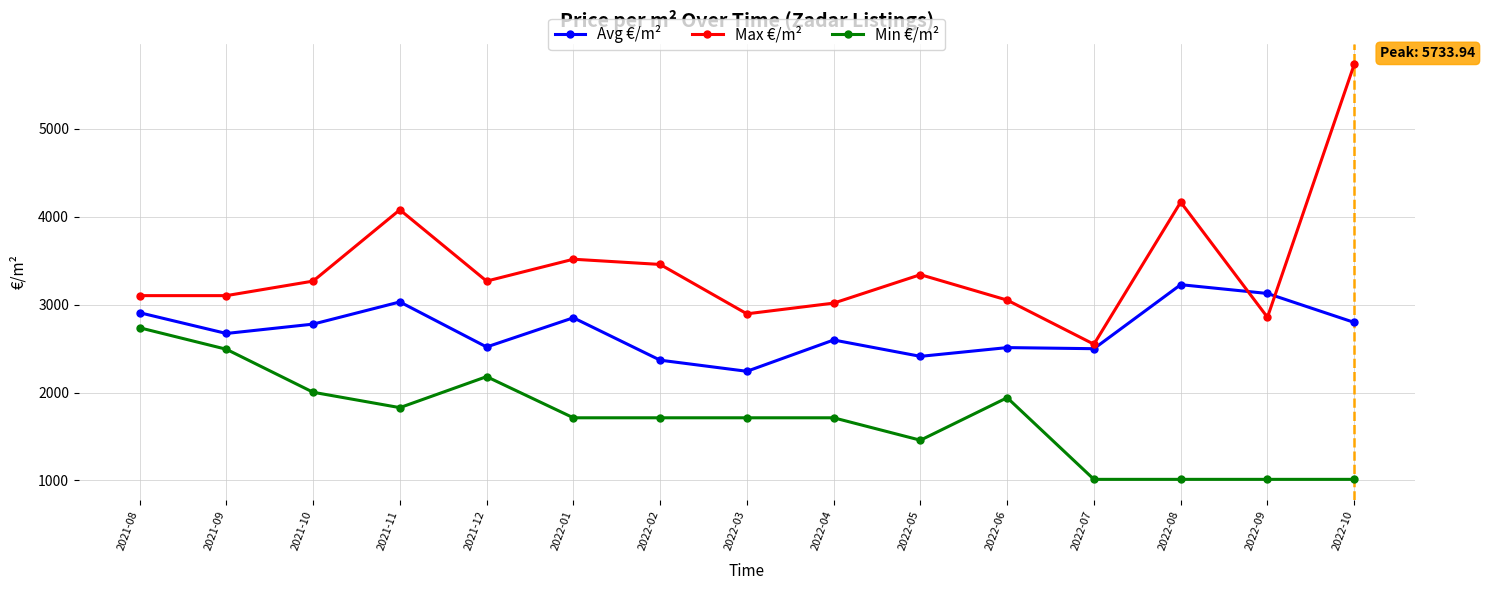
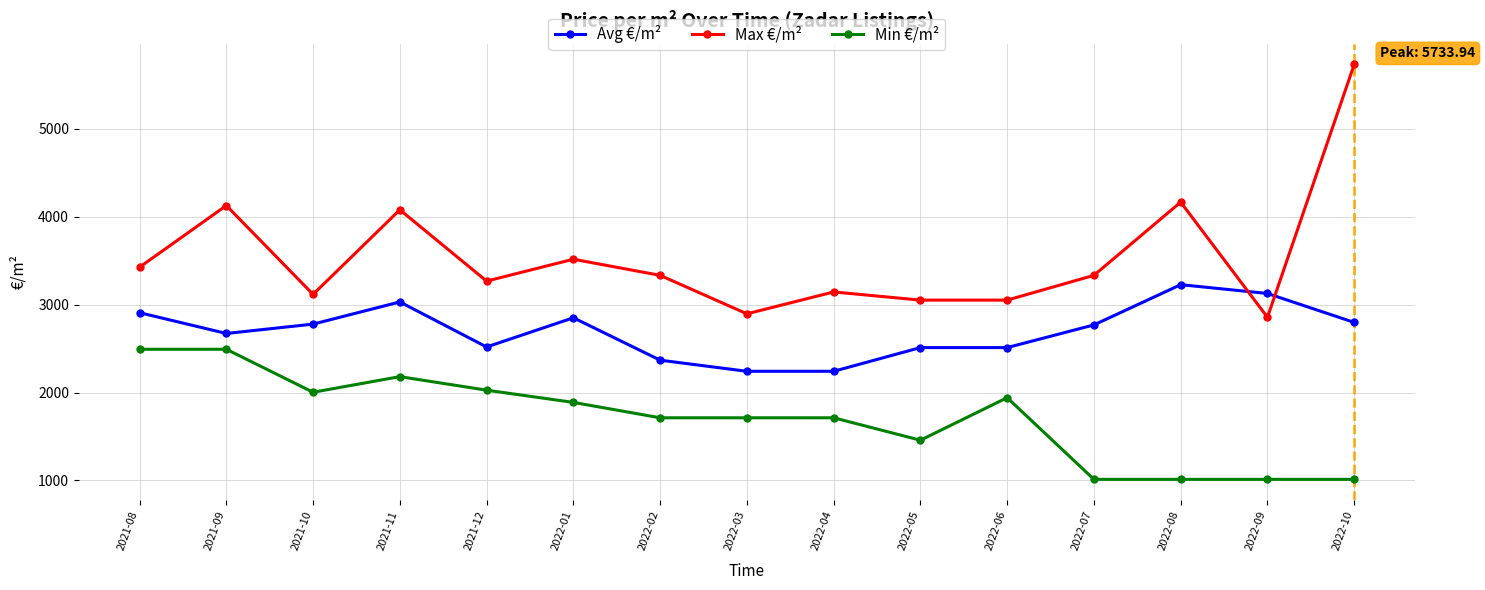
Max €/m², 2021-08: 3100 -> 3400
Min €/m², 2021-08: 2700 -> 2500
Max €/m², 2021-09: 3100 -> 4100
Max €/m², 2021-10: 3300 -> 3100
Min €/m², 2021-11: 1800 -> 2200
Min €/m², 2021-12: 2200 -> 2000
Min €/m², 2022-01: 1700 -> 1900
Max €/m², 2022-02: 3500 -> 3300
Avg €/m², 2022-04: 2600 -> 2200
Max €/m², 2022-04: 3000 -> 3100
Avg €/m², 2022-05: 2400 -> 2500
Max €/m², 2022-05: 3300 -> 3100
Avg €/m², 2022-07: 2500 -> 2800
Max €/m², 2022-07: 2500 -> 3300
